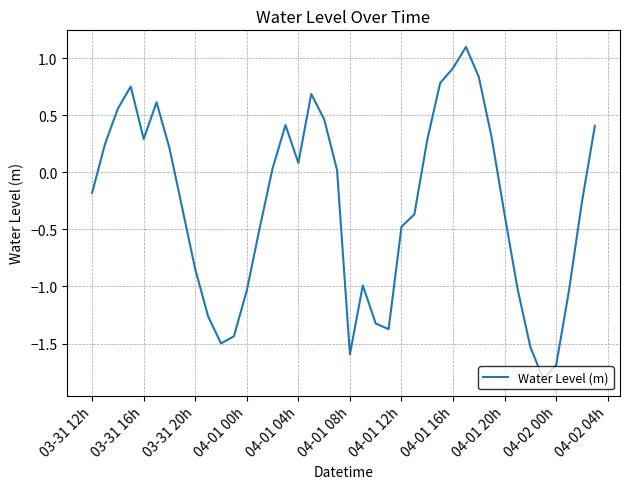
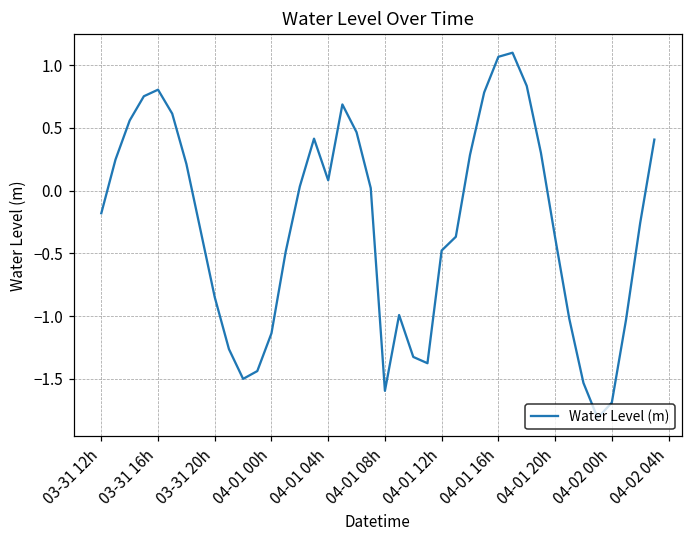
03-31 16h: 0.29 -> 0.81
04-01 00h: -1.04 -> -1.14
04-01 16h: 0.91 -> 1.07
